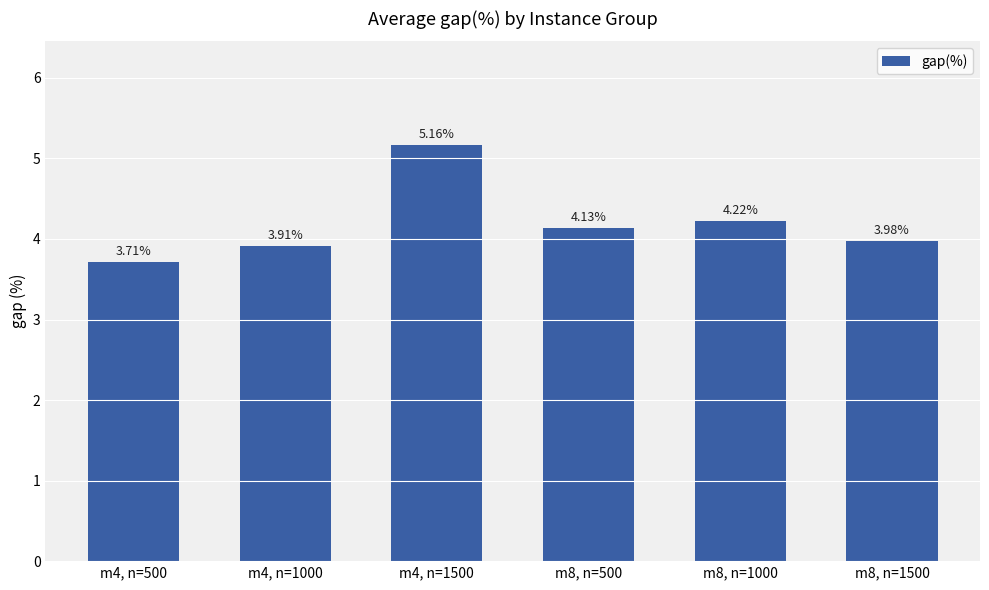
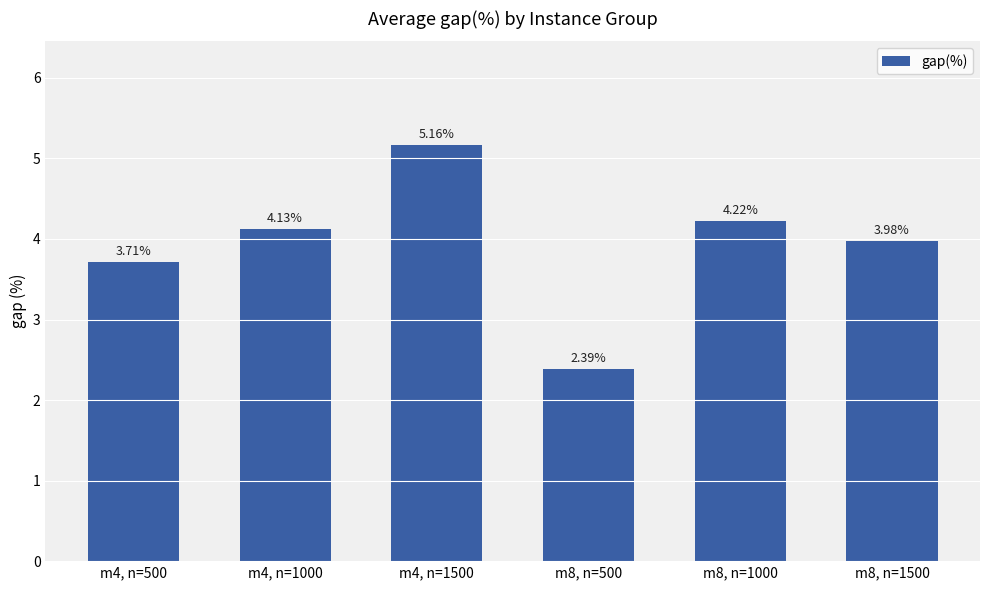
m4, n=1000: 3.91% -> 4.13%
m8, n=500: 4.13% -> 2.39%
